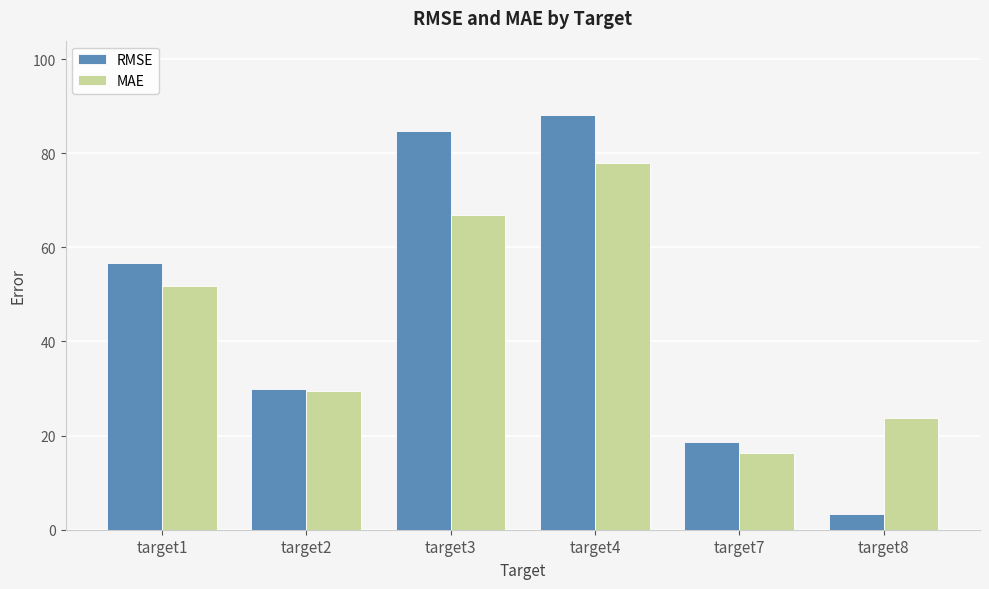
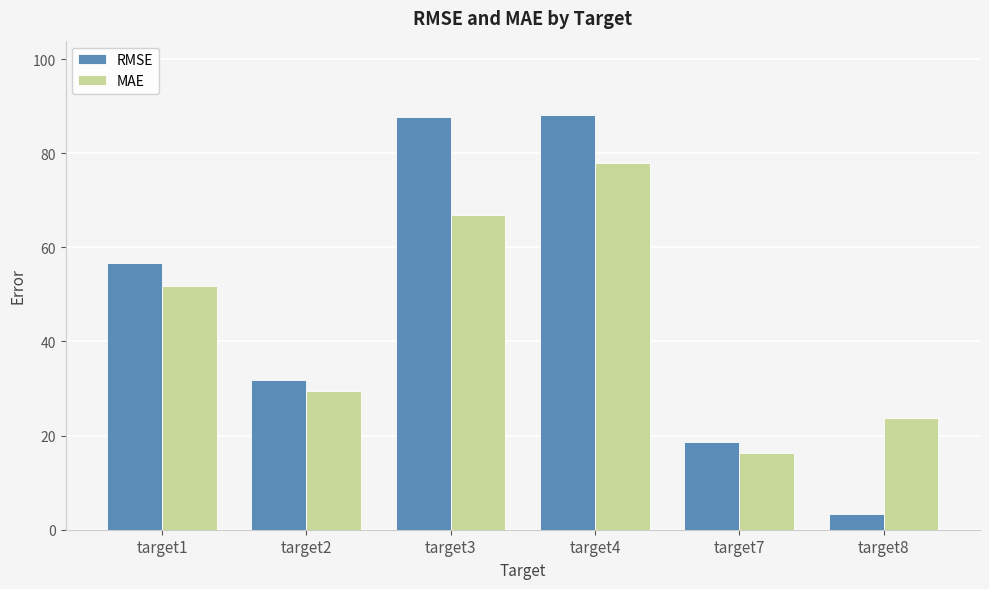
RMSE, target2: 30 -> 32
RMSE, target3: 85 -> 88
